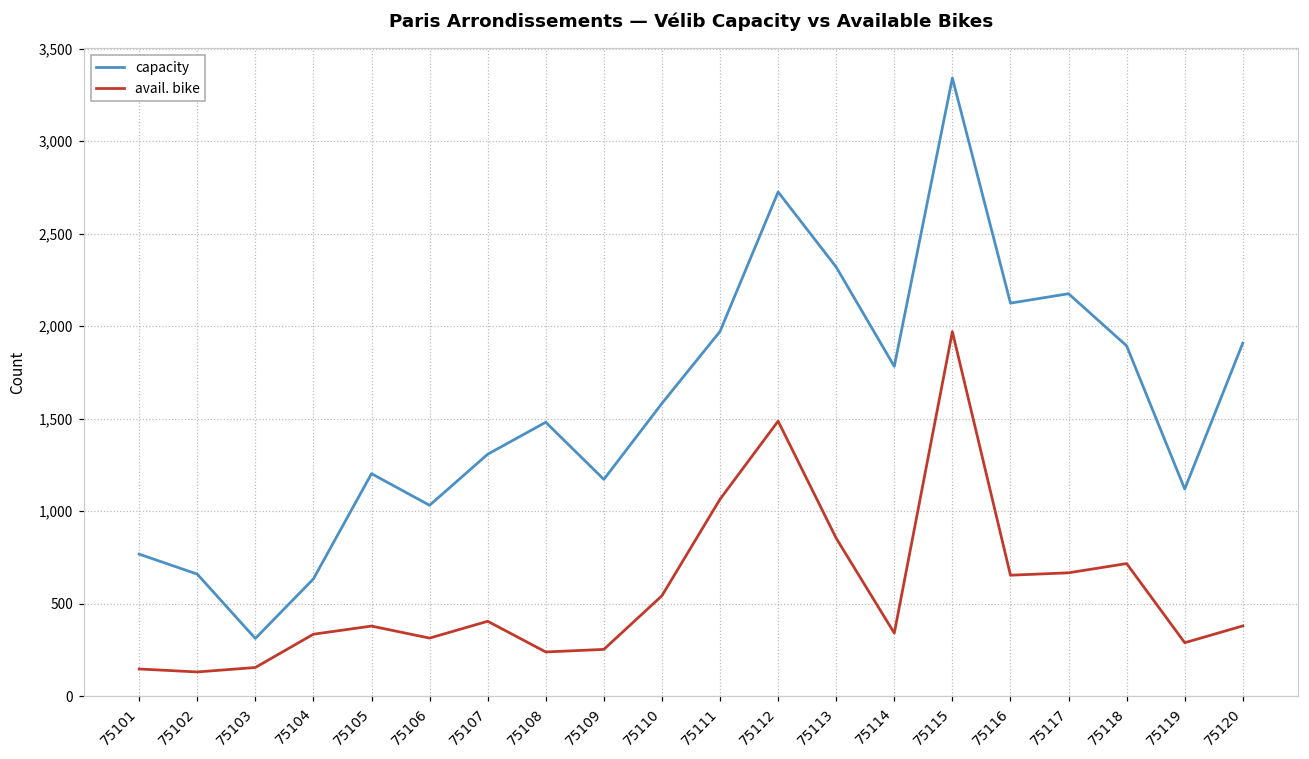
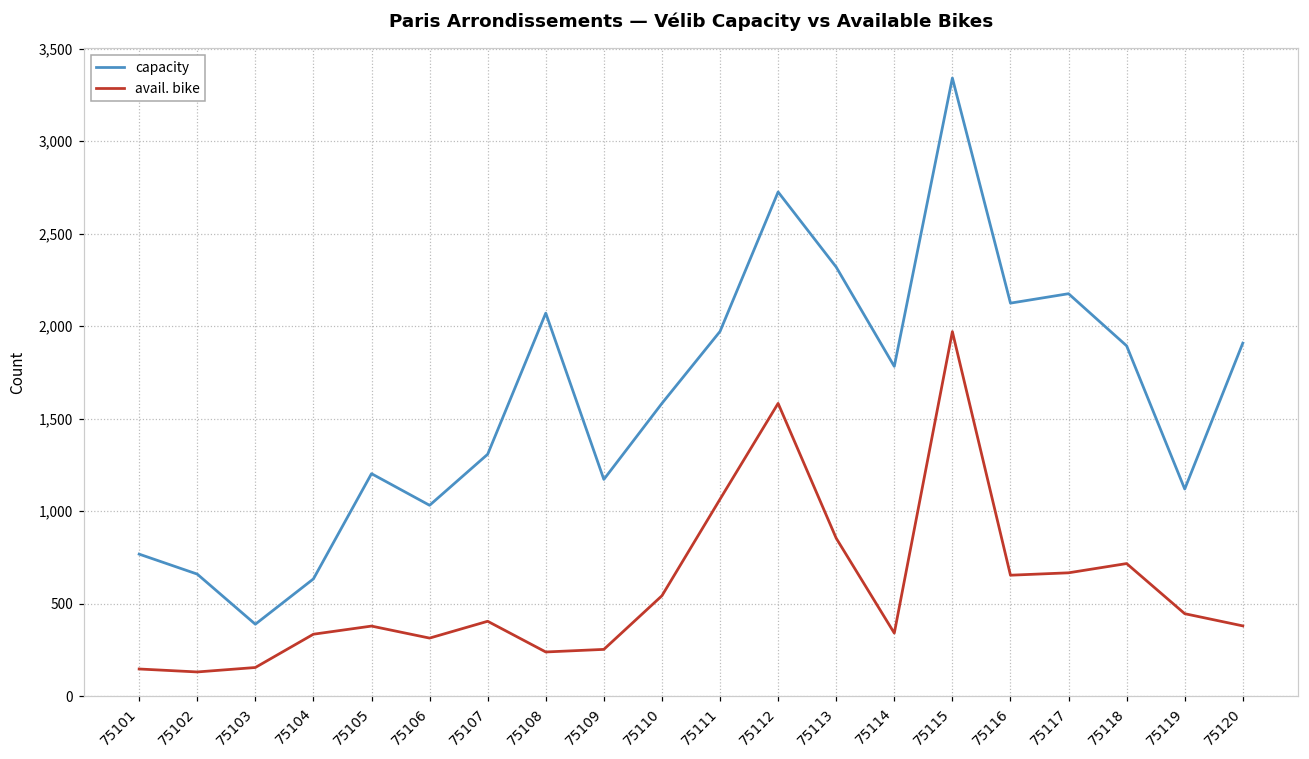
capacity, 75103: 310 -> 390
capacity, 75108: 1,480 -> 2,070
avail. bike, 75112: 1,490 -> 1,580
avail. bike, 75119: 290 -> 450
